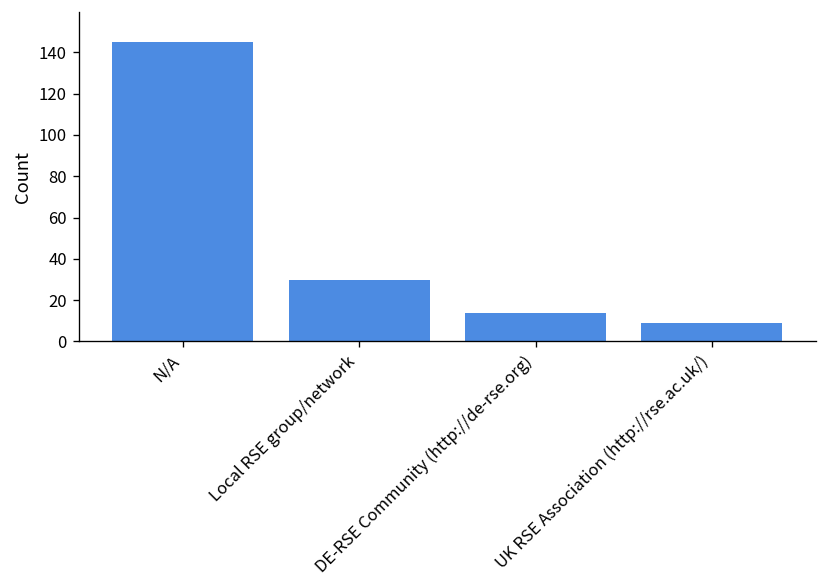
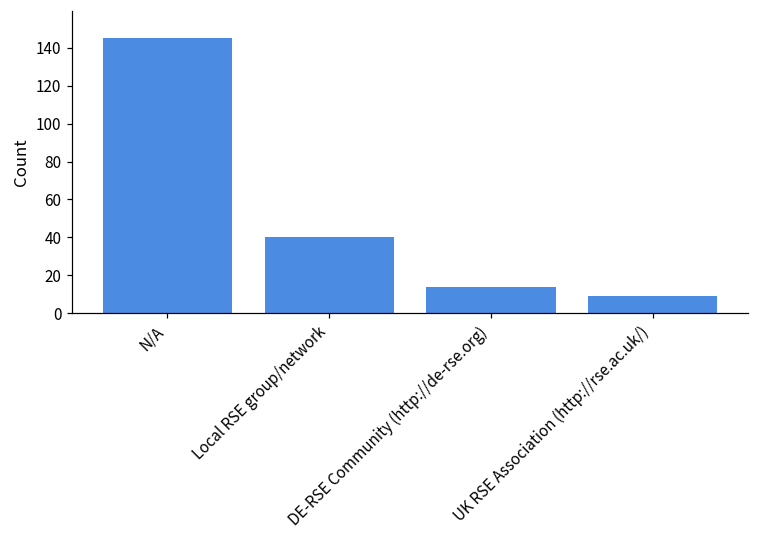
Local RSE group/network: 30 -> 40
